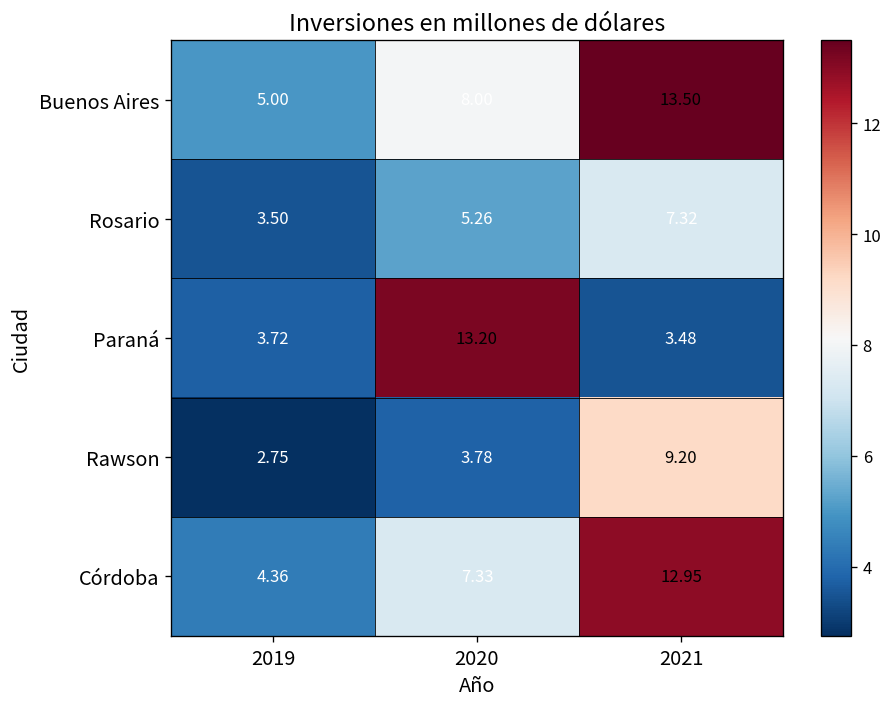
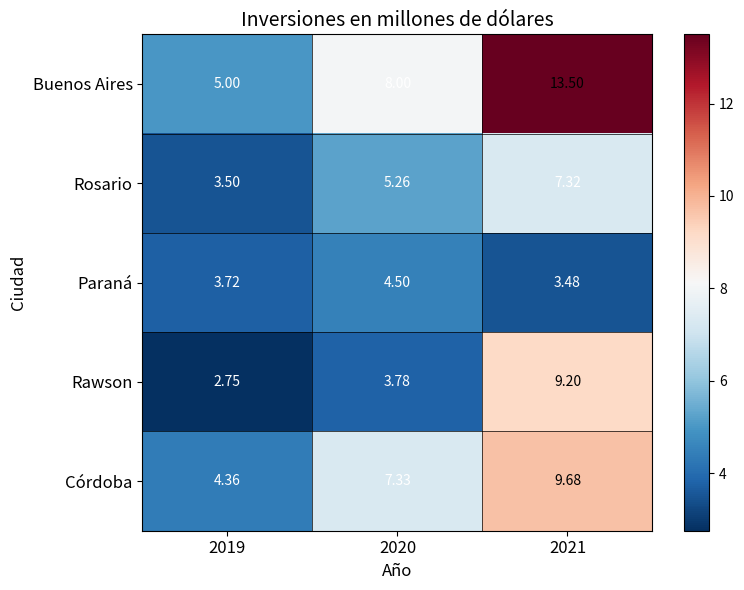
Paraná, 2020: 13.20 -> 4.50
Córdoba, 2021: 12.95 -> 9.68
